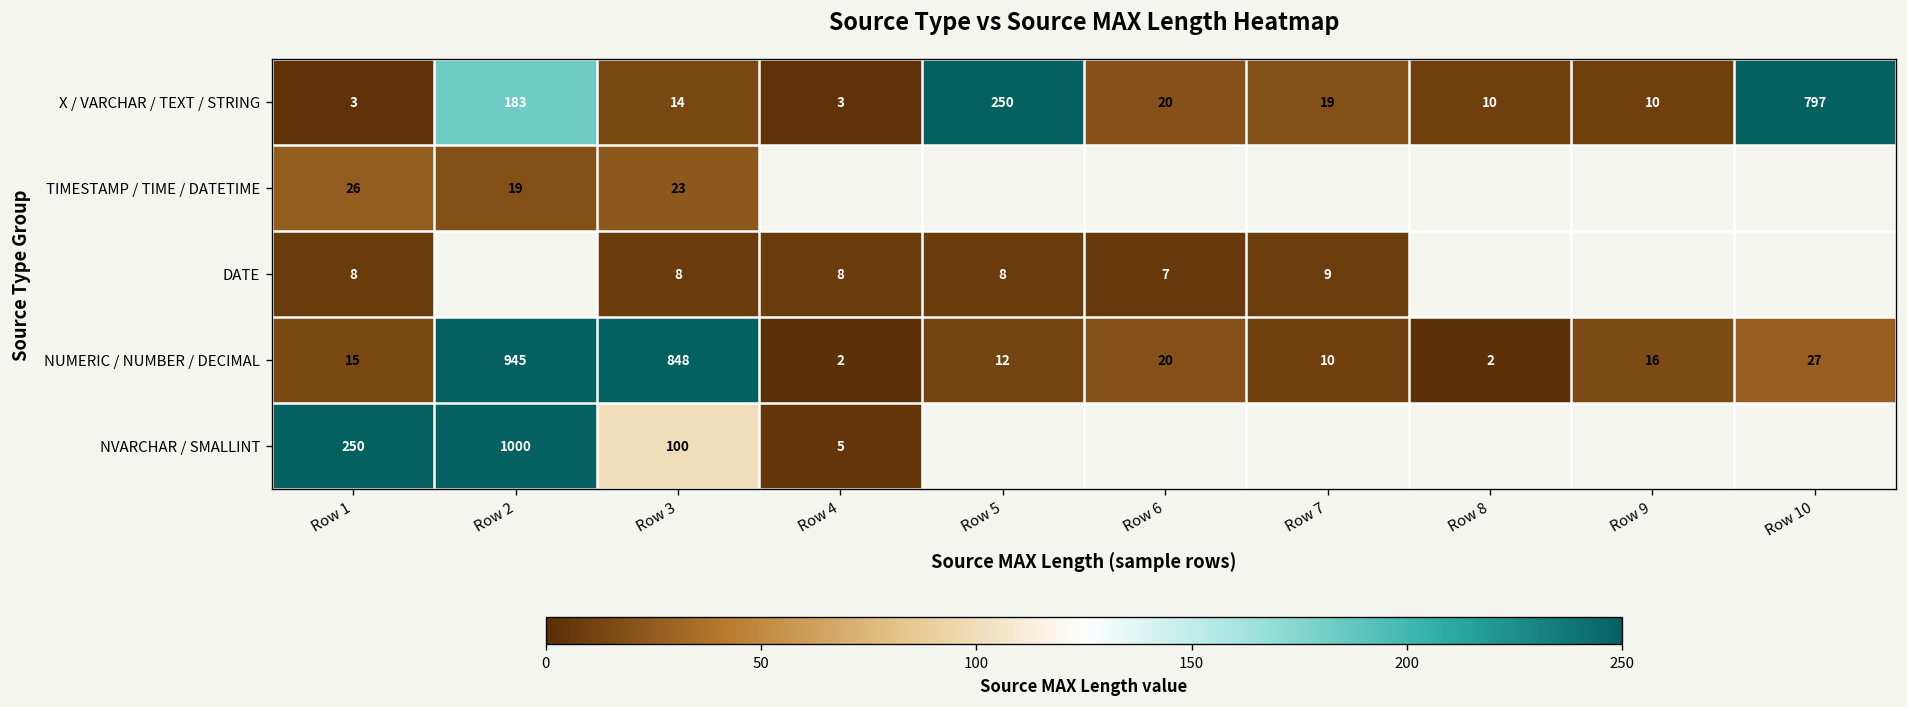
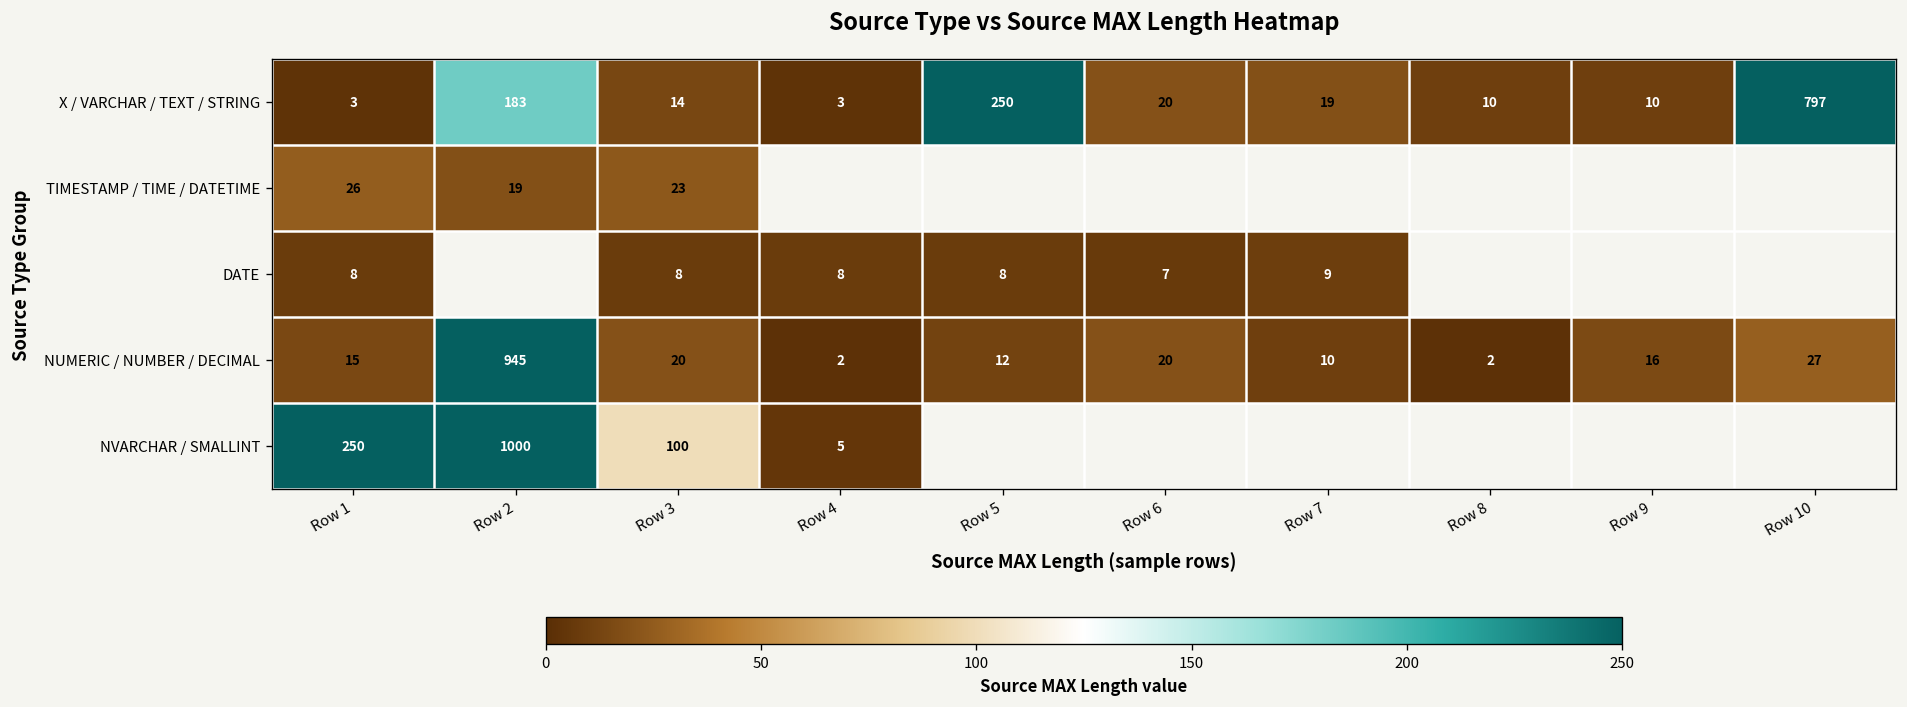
NUMERIC / NUMBER / DECIMAL, Row 3: 848 -> 20
